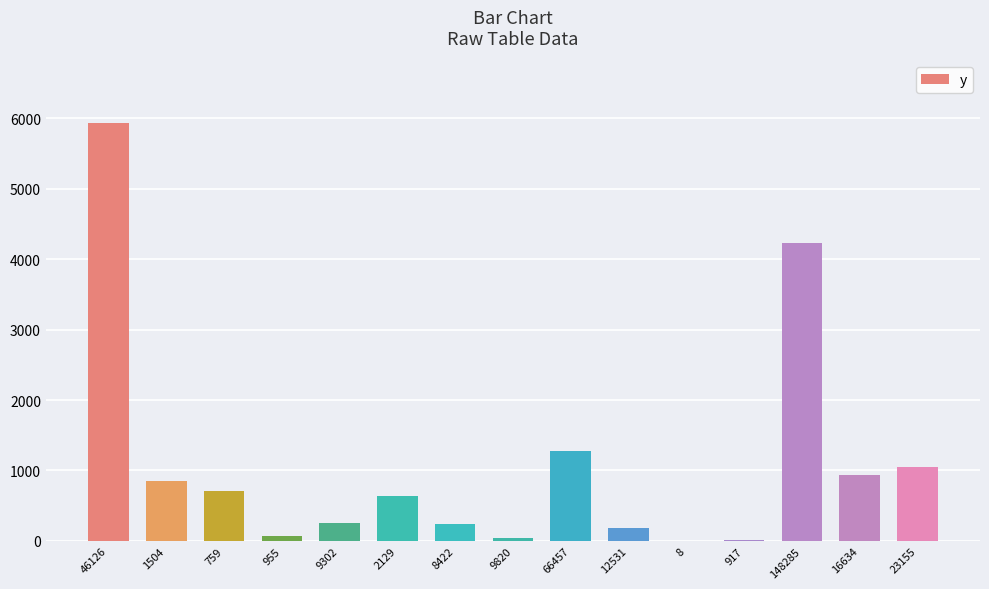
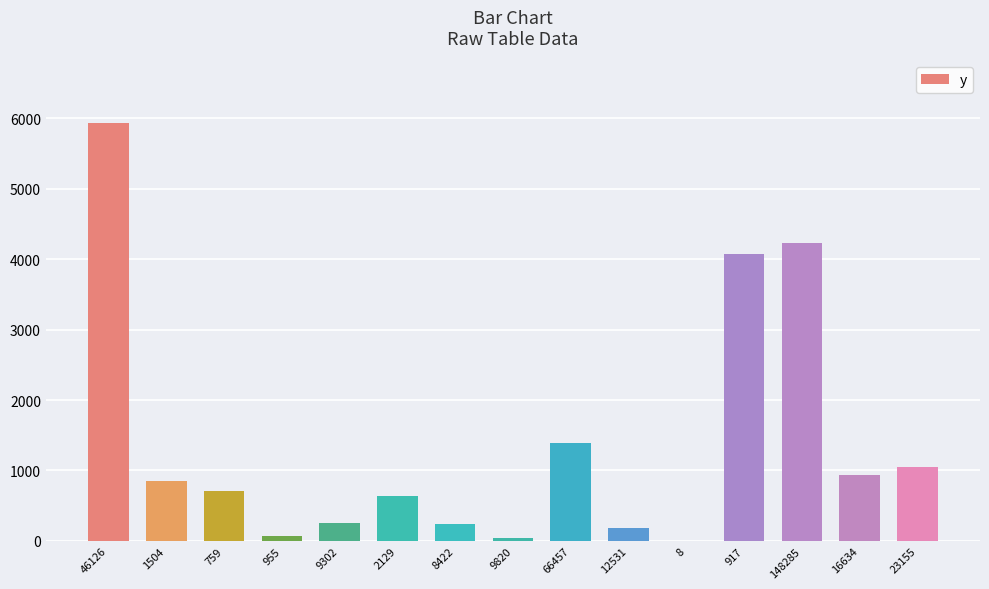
66457: 1300 -> 1400
917: 0 -> 4100
